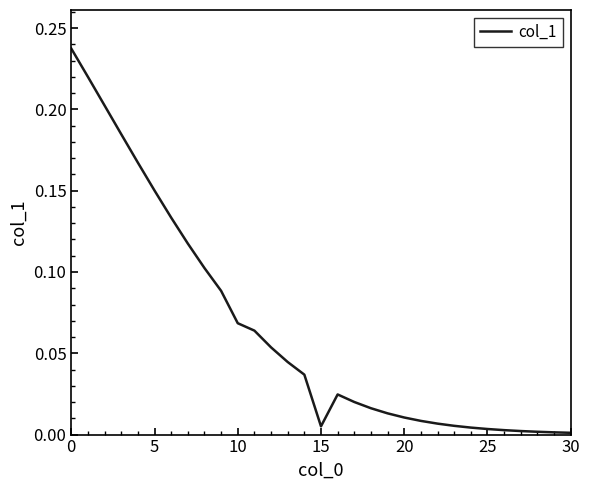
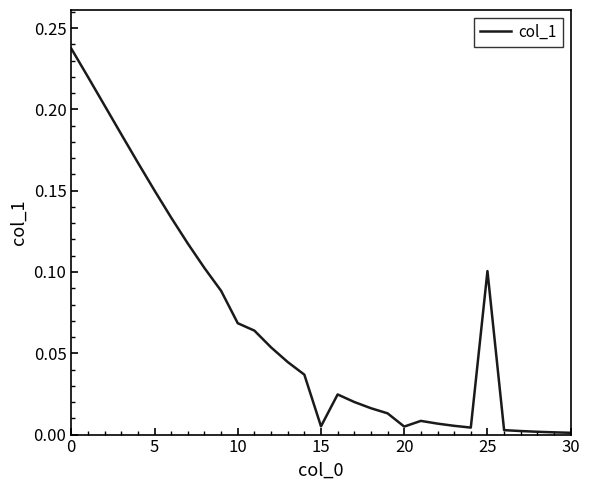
20: 0.011 -> 0.005
25: 0.003 -> 0.101
